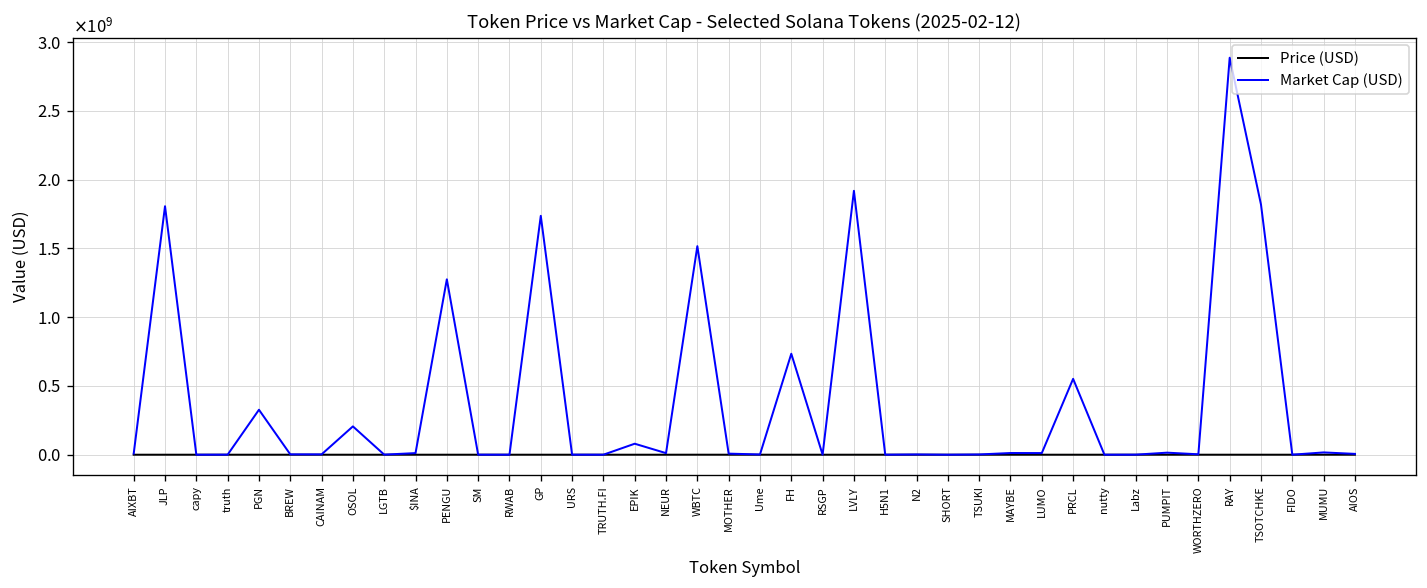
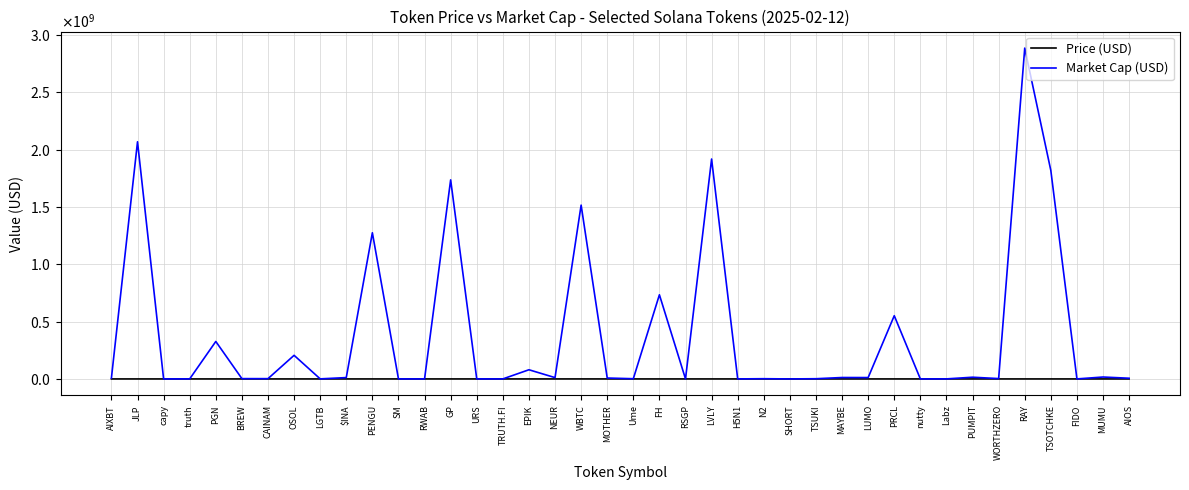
Market Cap (USD), JLP: 1810000000 -> 2070000000
